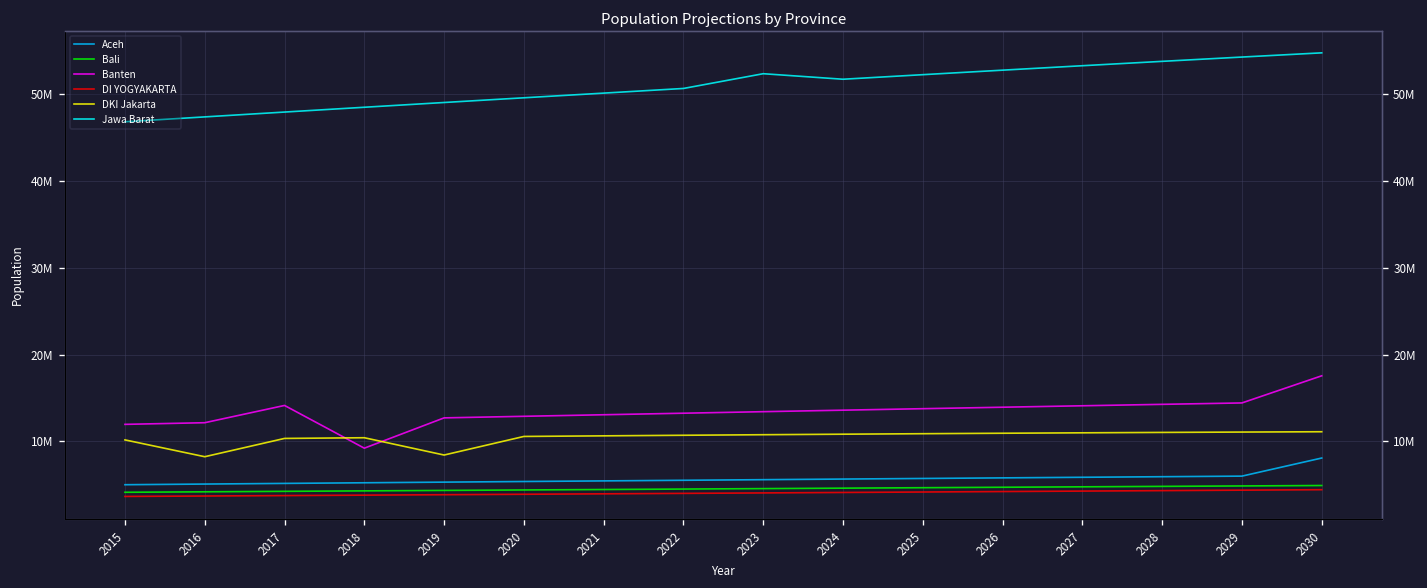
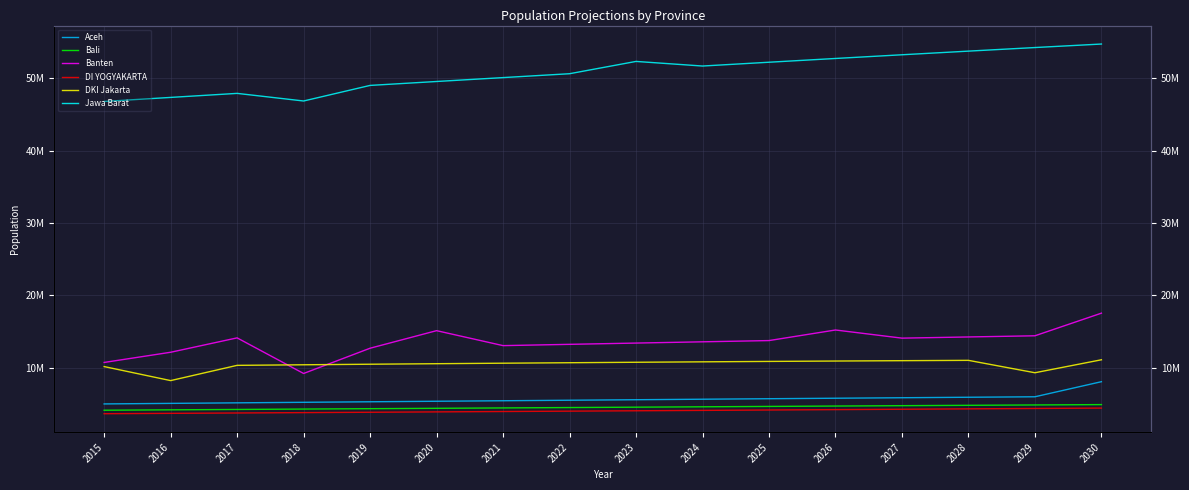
Banten, 2015: 12000000 -> 11000000
Jawa Barat, 2018: 48000000 -> 47000000
DKI Jakarta, 2019: 8000000 -> 11000000
Banten, 2020: 13000000 -> 15000000
Banten, 2026: 14000000 -> 15000000
DKI Jakarta, 2029: 11000000 -> 9000000
